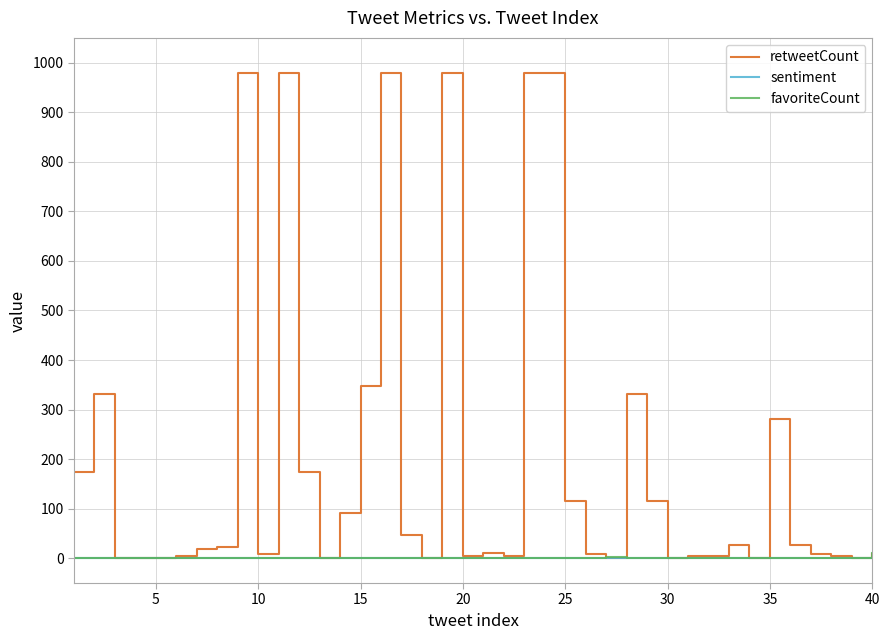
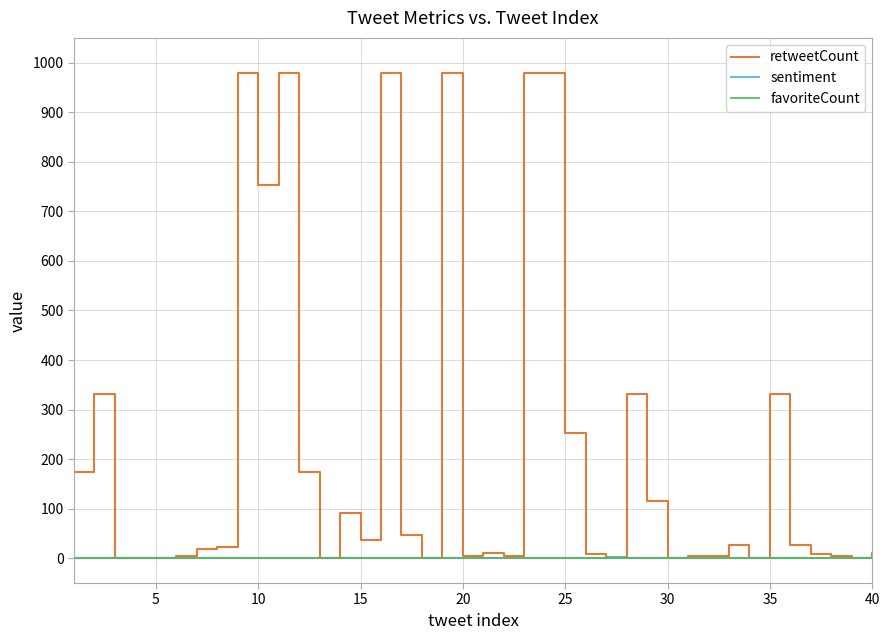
retweetCount, 10: 10 -> 750
retweetCount, 15: 350 -> 40
retweetCount, 25: 120 -> 250
retweetCount, 35: 280 -> 330
